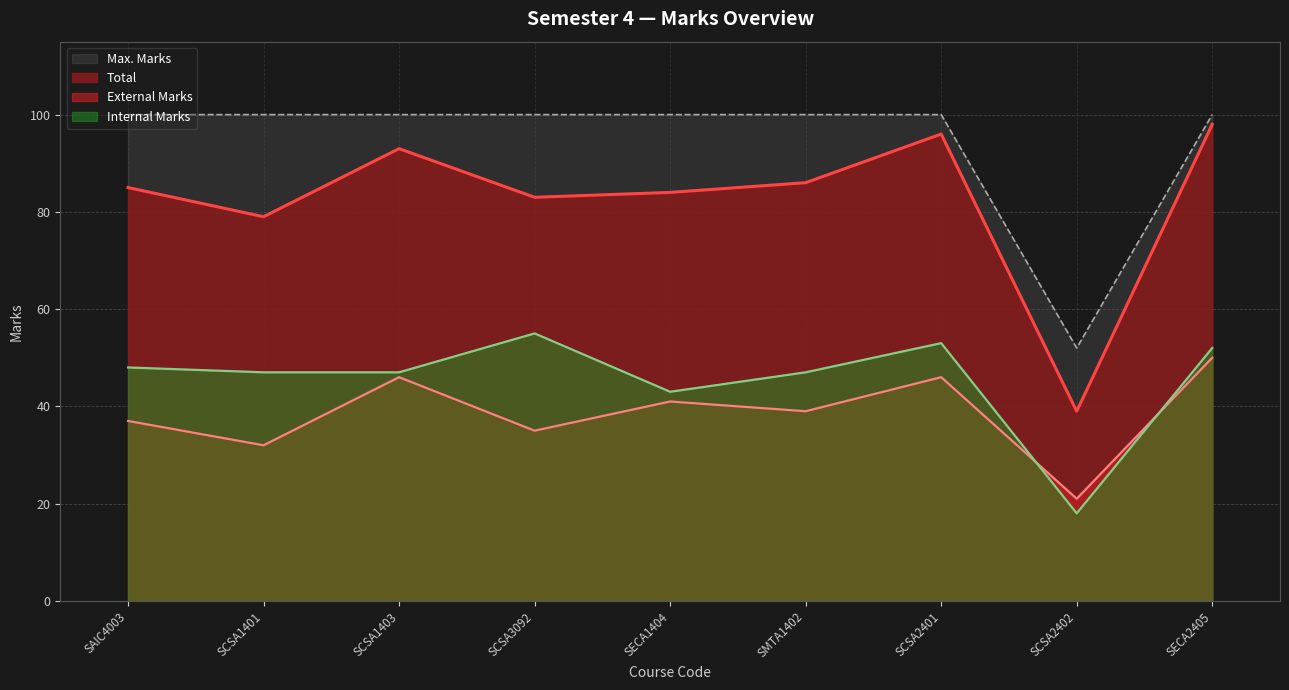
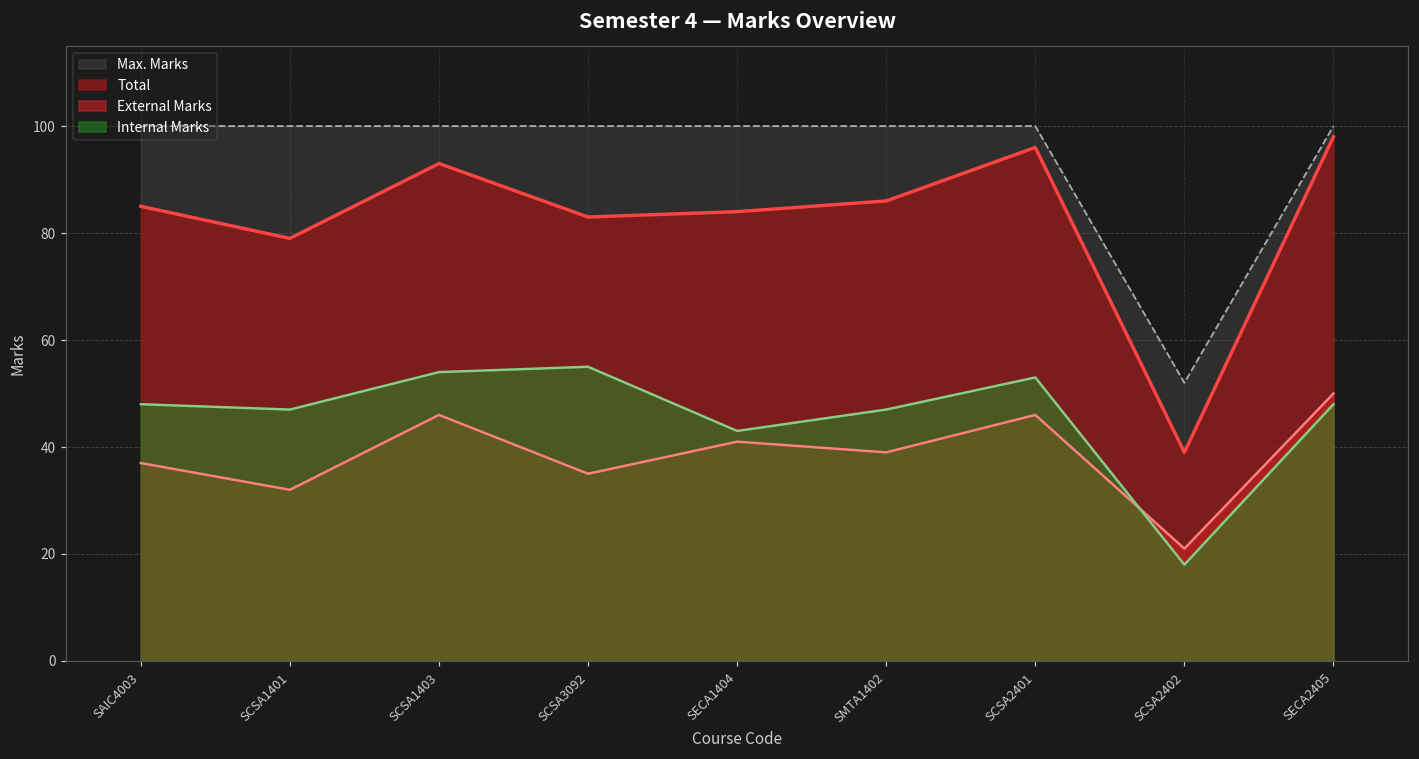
Internal Marks, SCSA1403: 47 -> 54
Internal Marks, SECA2405: 52 -> 48
